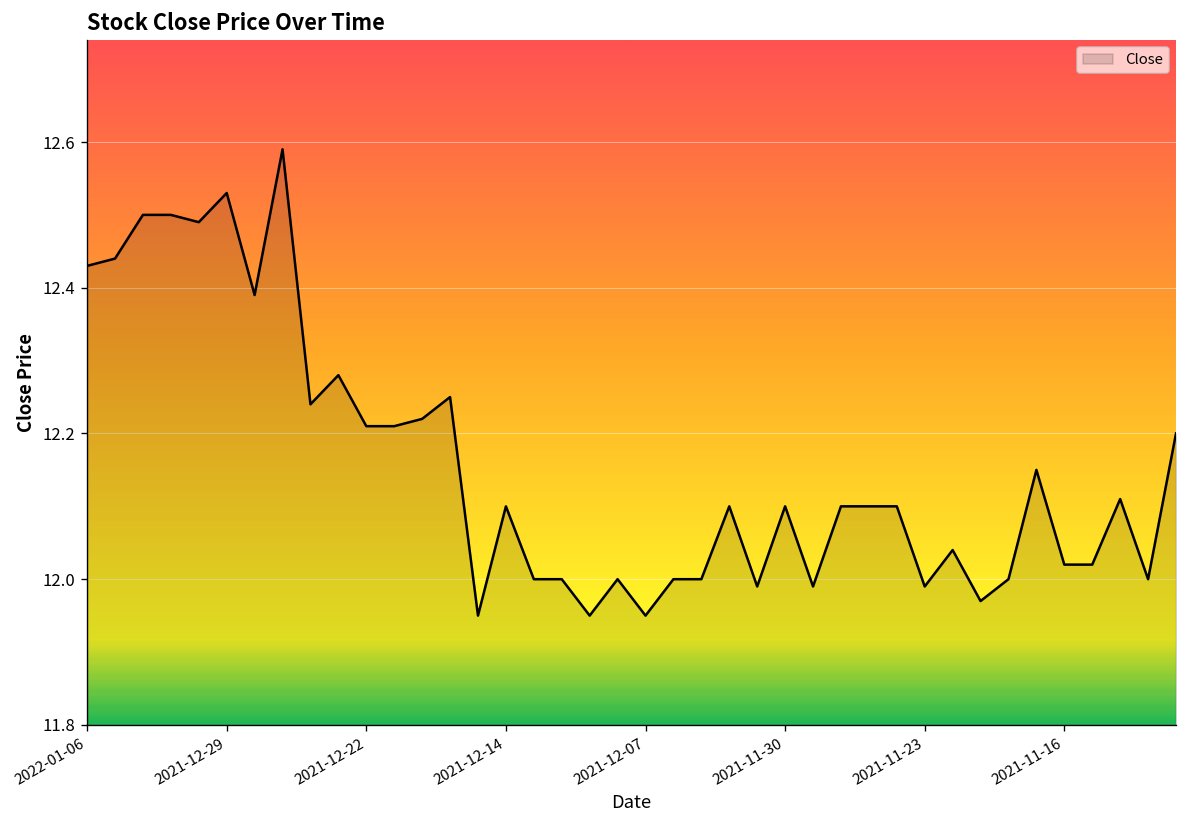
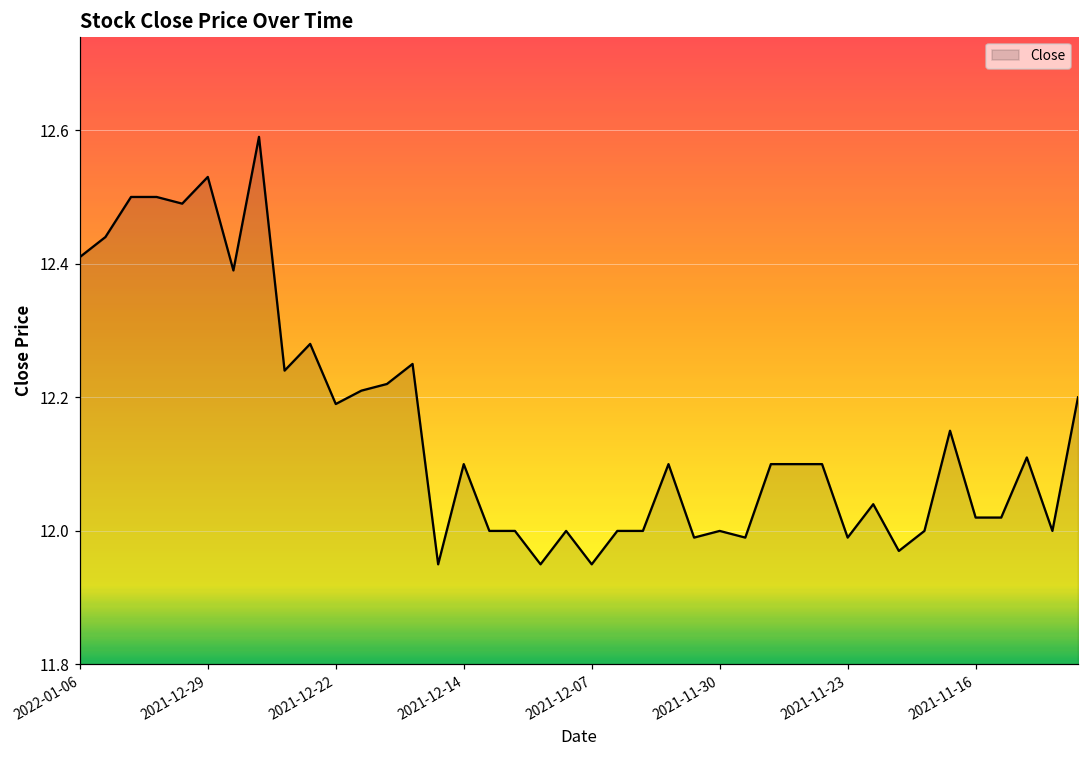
2022-01-06: 12.43 -> 12.41
2021-12-22: 12.21 -> 12.19
2021-11-30: 12.1 -> 12.0
